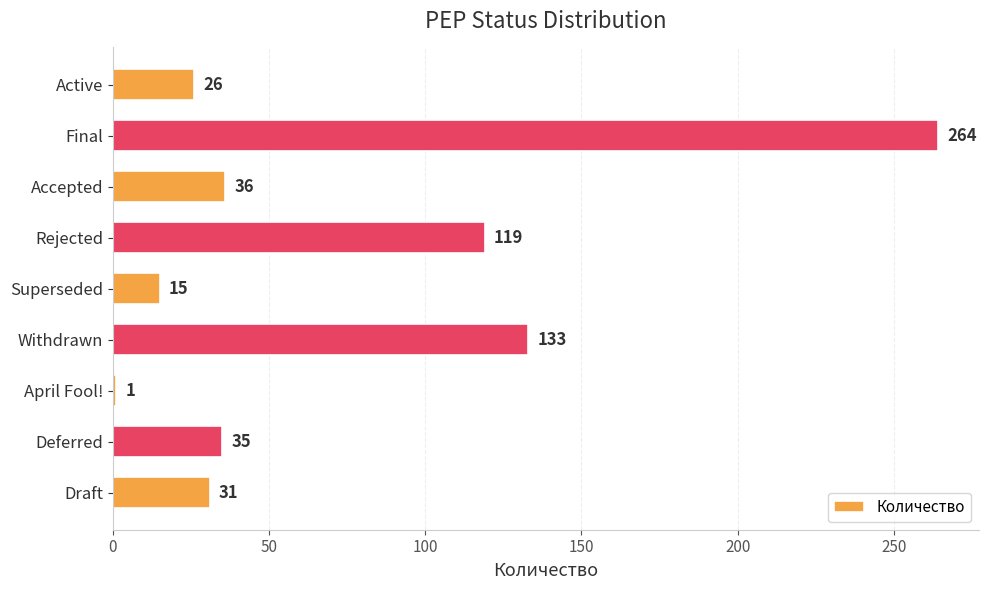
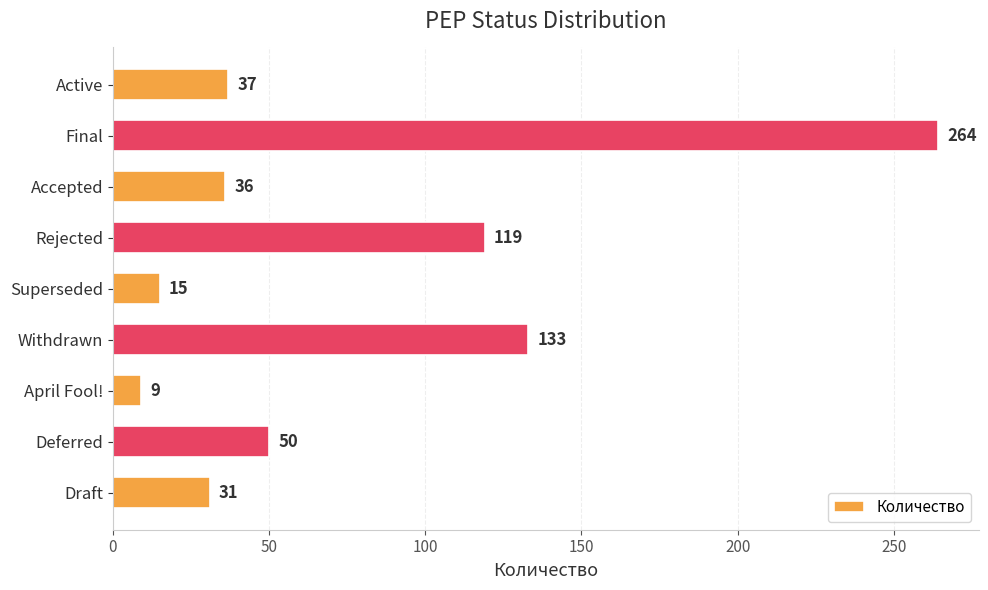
Active: 26 -> 37
April Fool!: 1 -> 9
Deferred: 35 -> 50
